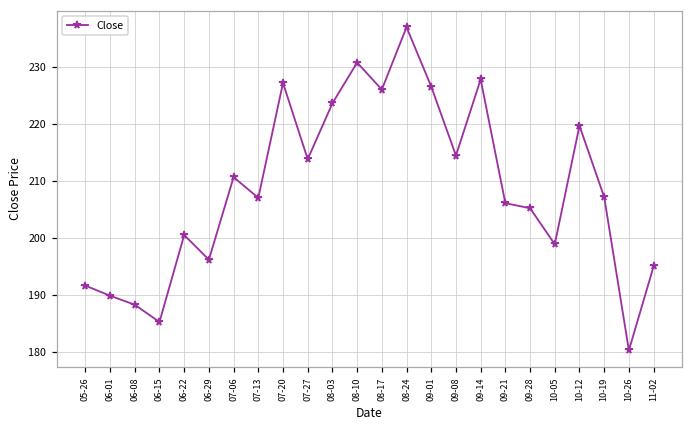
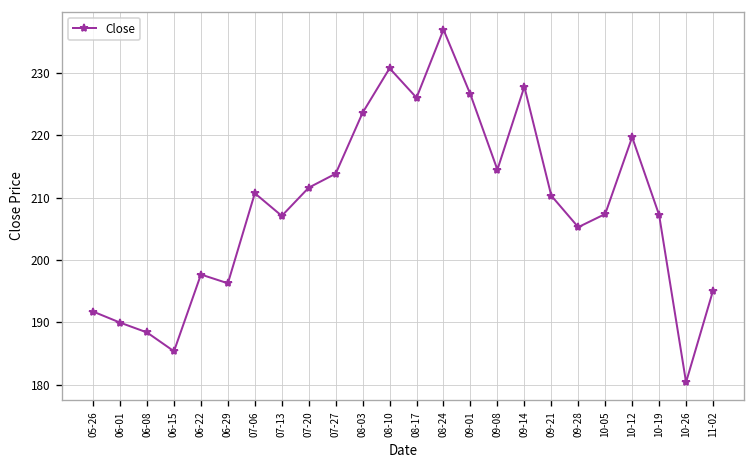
06-22: 201 -> 198
07-20: 227 -> 212
09-21: 206 -> 210
10-05: 199 -> 207
